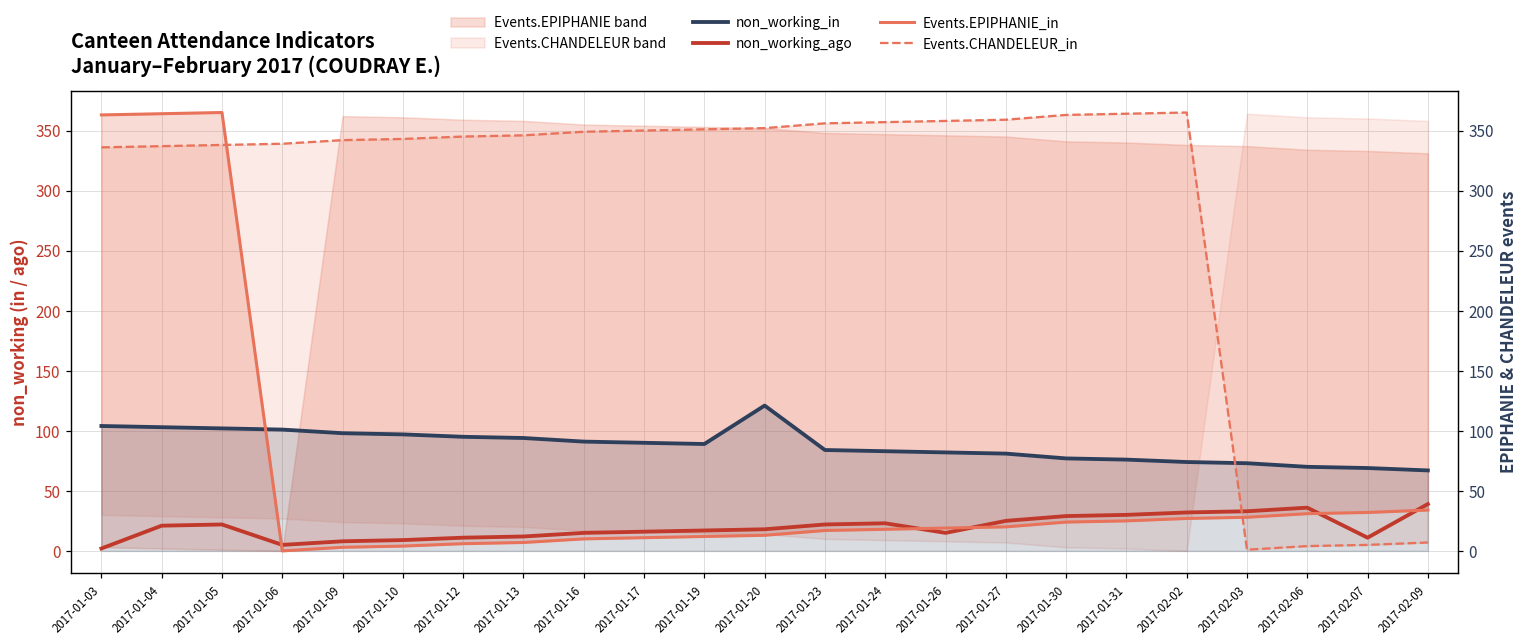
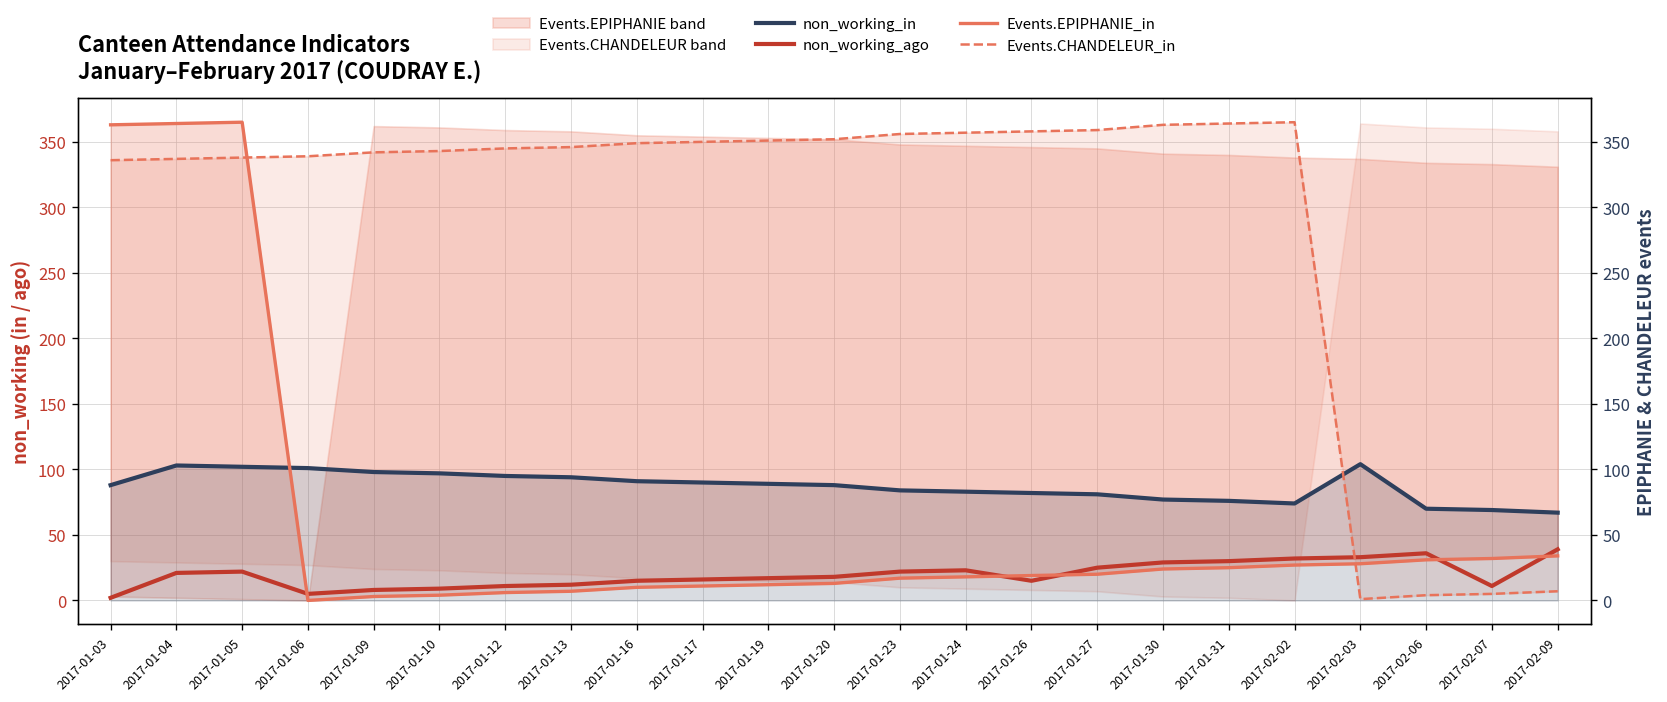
non_working_in, 2017-01-03: 104 -> 88
non_working_in, 2017-01-20: 121 -> 88
non_working_in, 2017-02-03: 73 -> 104
